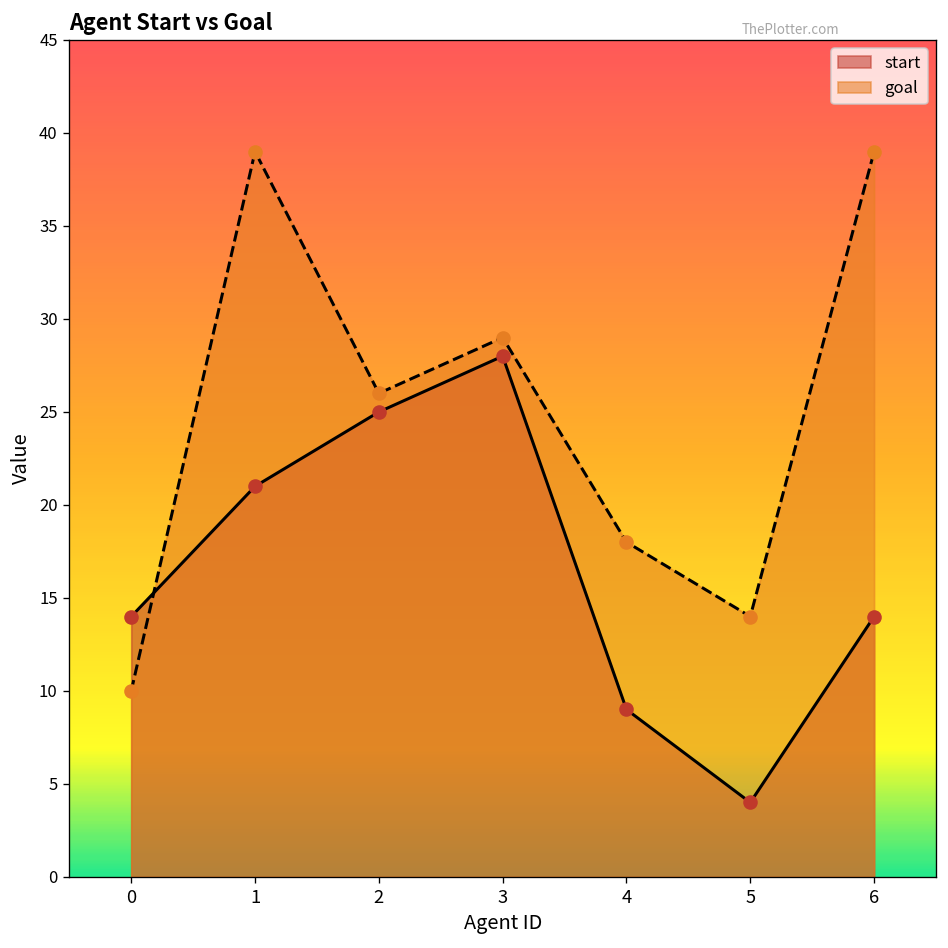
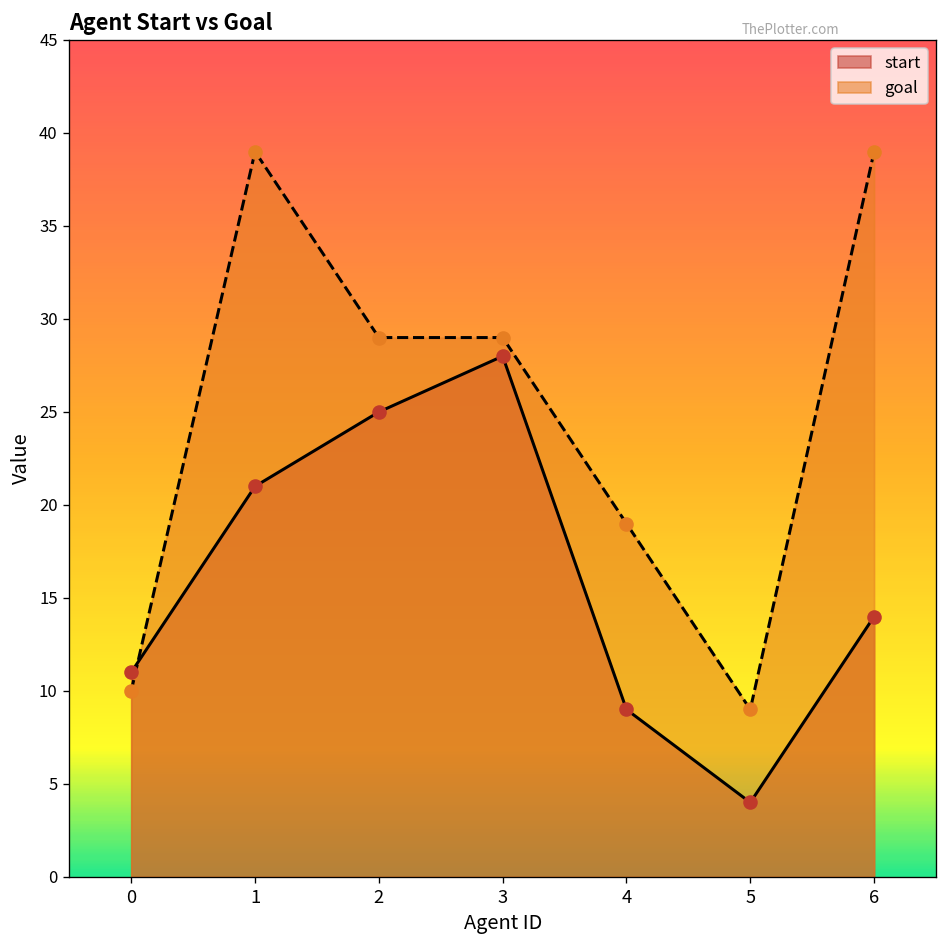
start, 0: 14 -> 11
goal, 2: 26 -> 29
goal, 4: 18 -> 19
goal, 5: 14 -> 9
